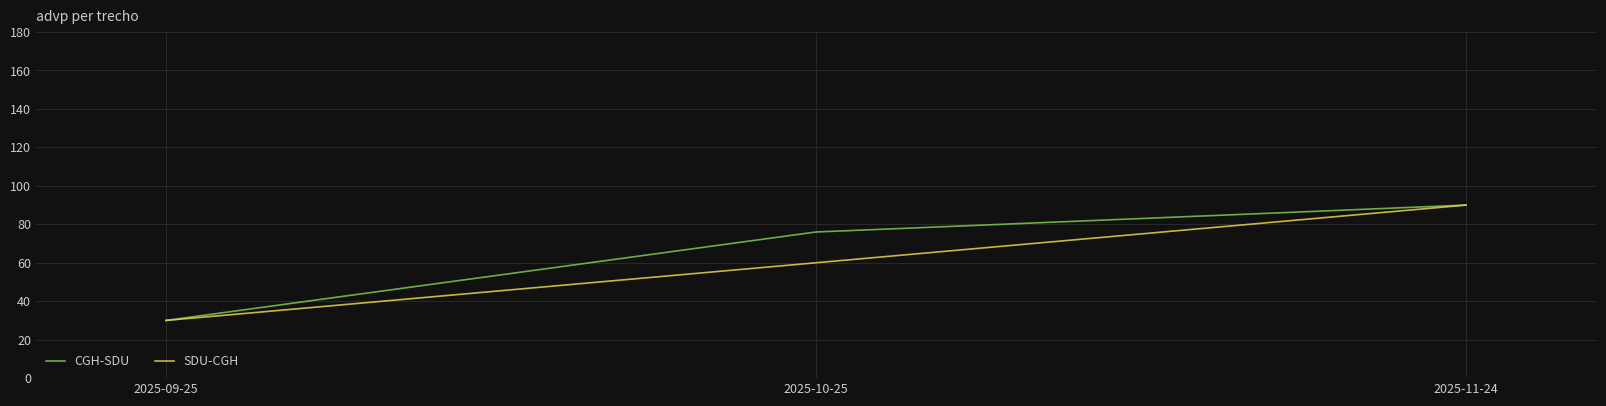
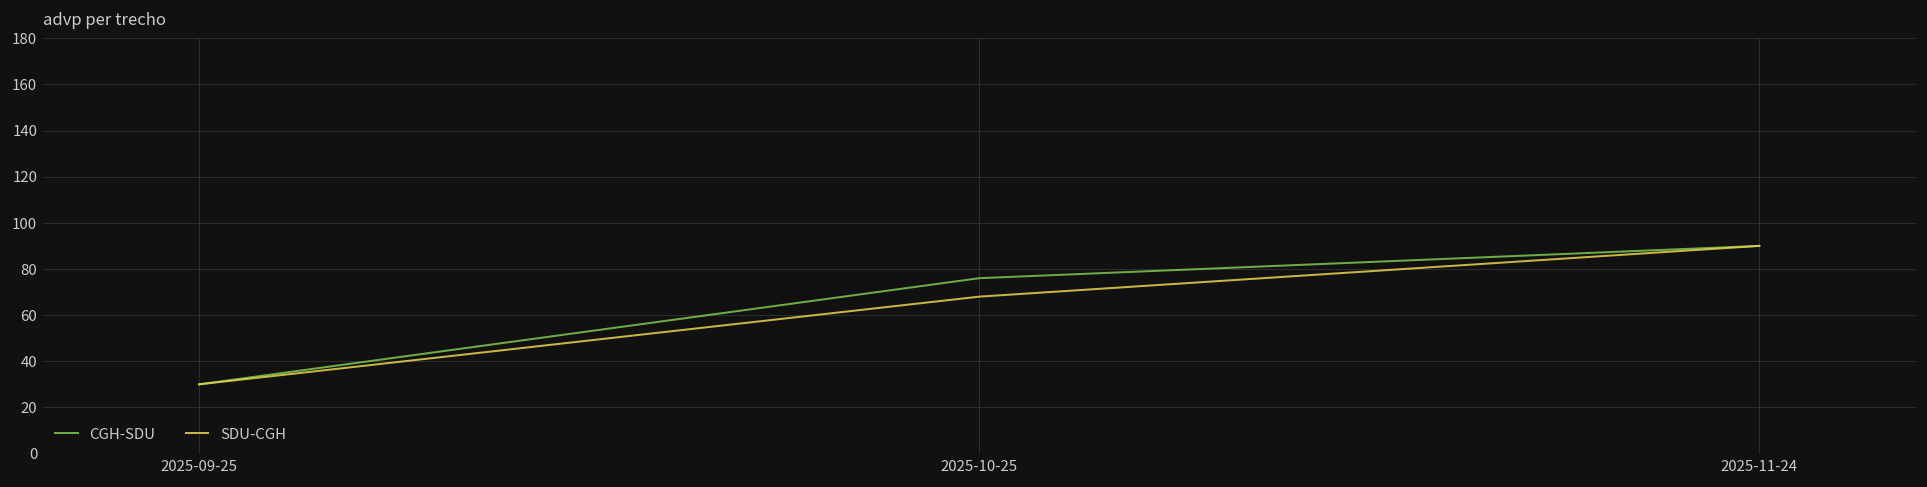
SDU-CGH, 2025-10-25: 60 -> 68
